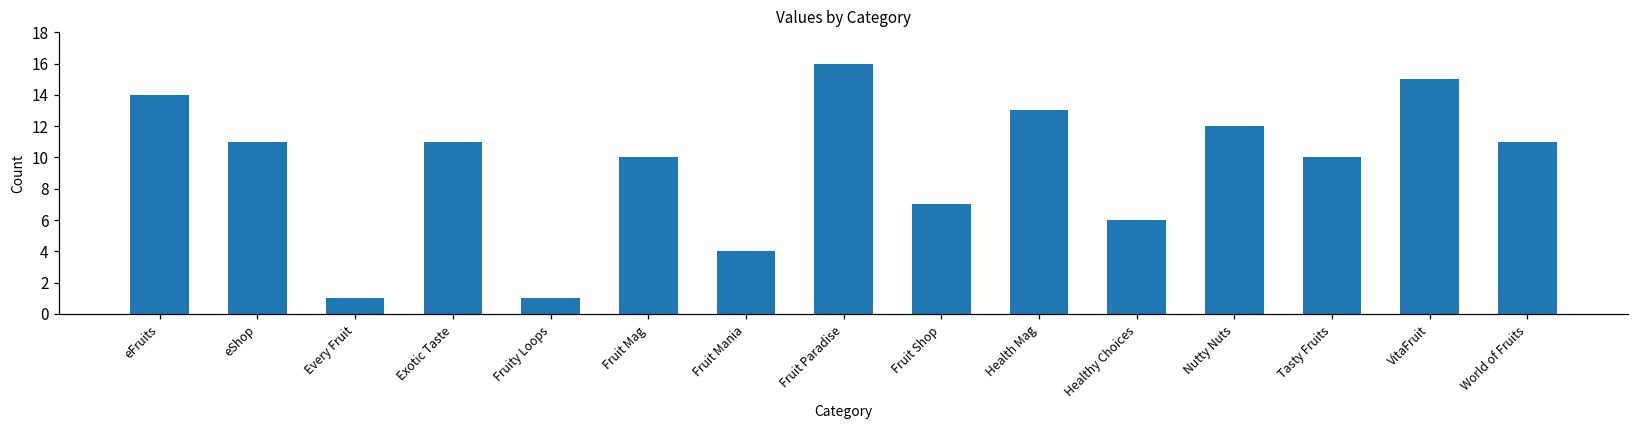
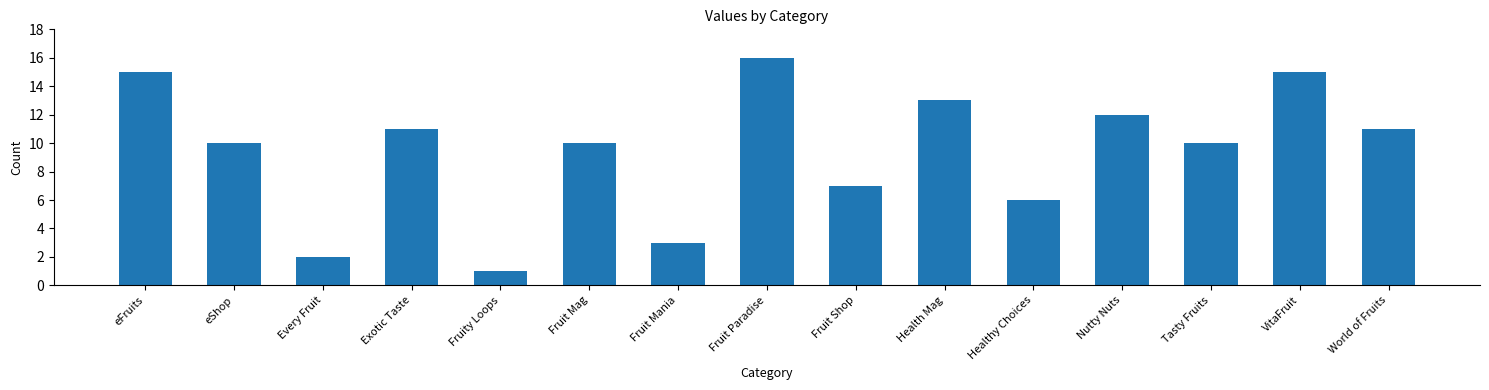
eFruits: 14 -> 15
eShop: 11 -> 10
Every Fruit: 1 -> 2
Fruit Mania: 4 -> 3
